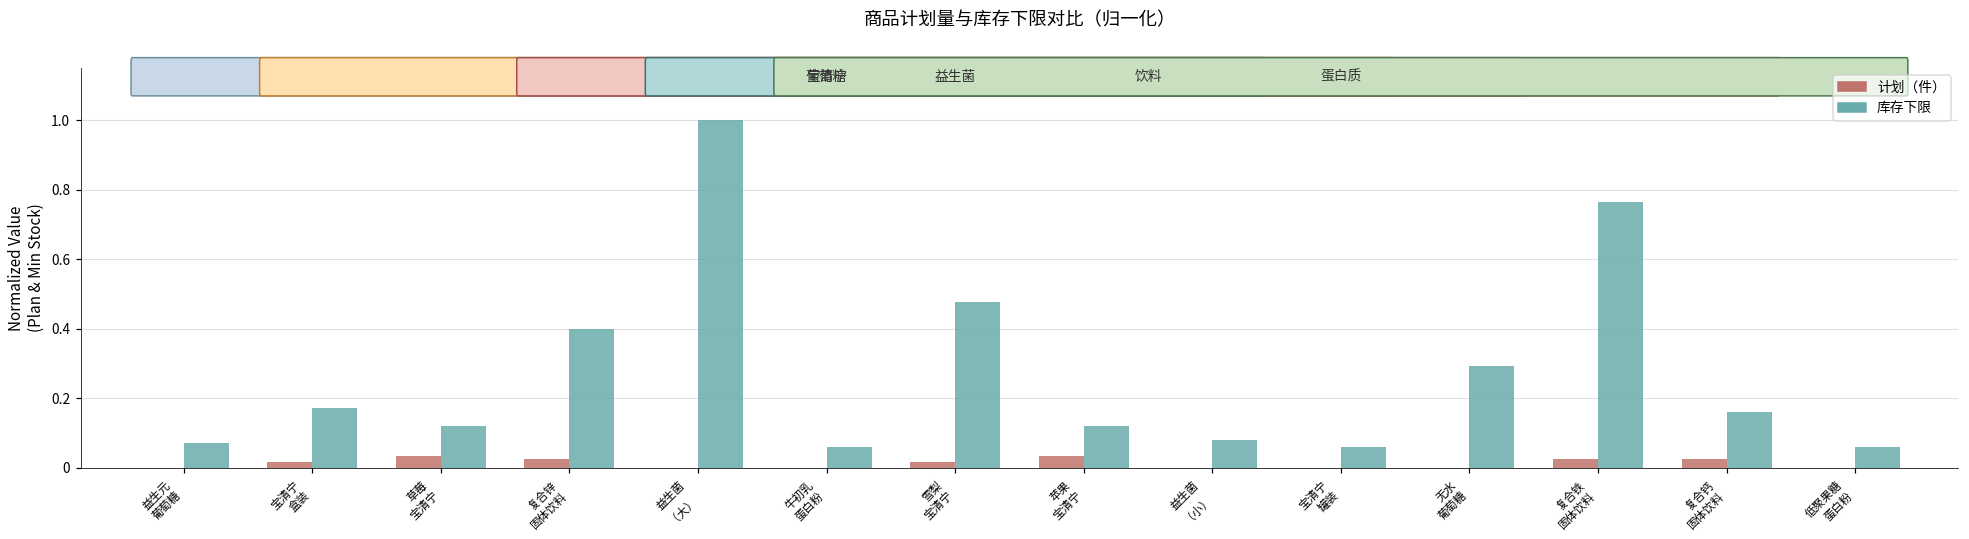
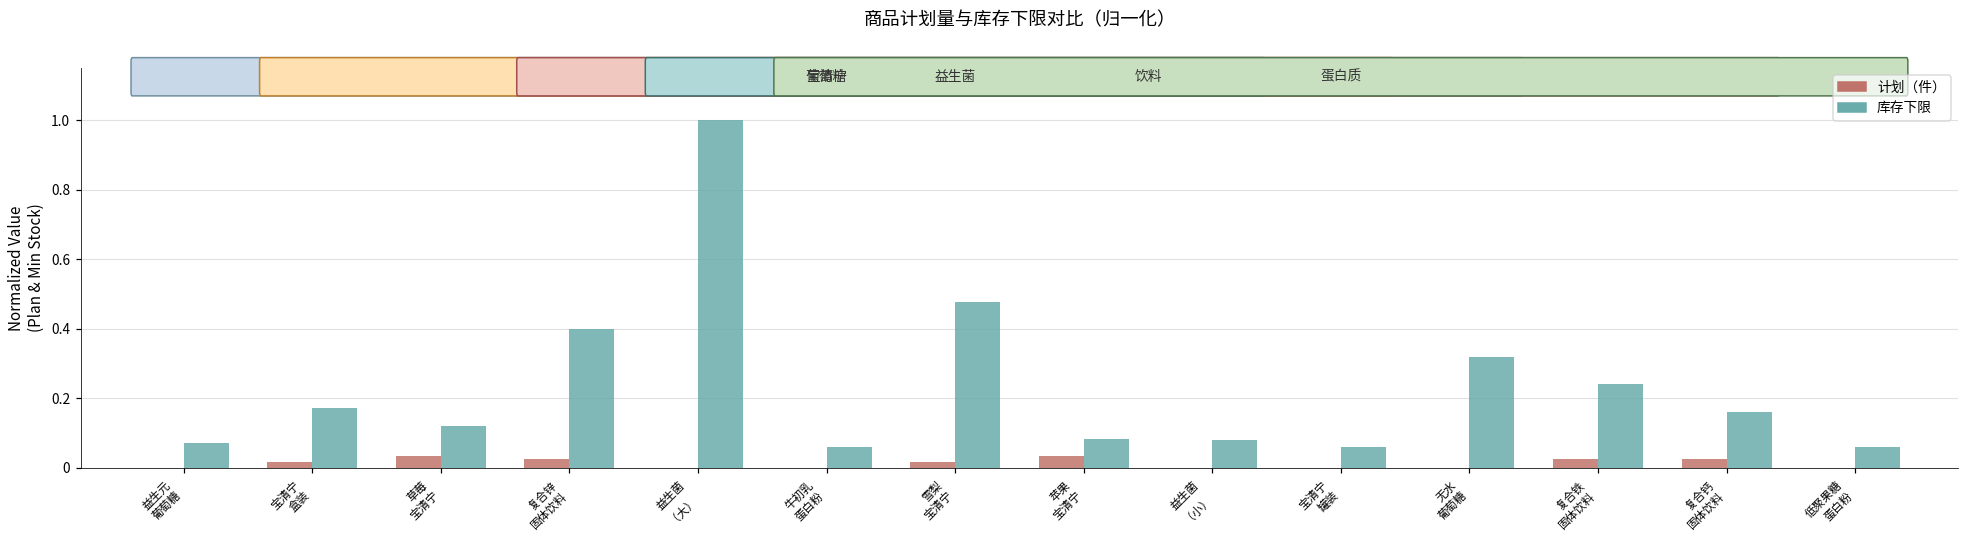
库存下限, 苹果 宝清宁: 0.12 -> 0.08
库存下限, 无水 葡萄糖: 0.29 -> 0.32
库存下限, 复合铁 固体饮料: 0.77 -> 0.24
